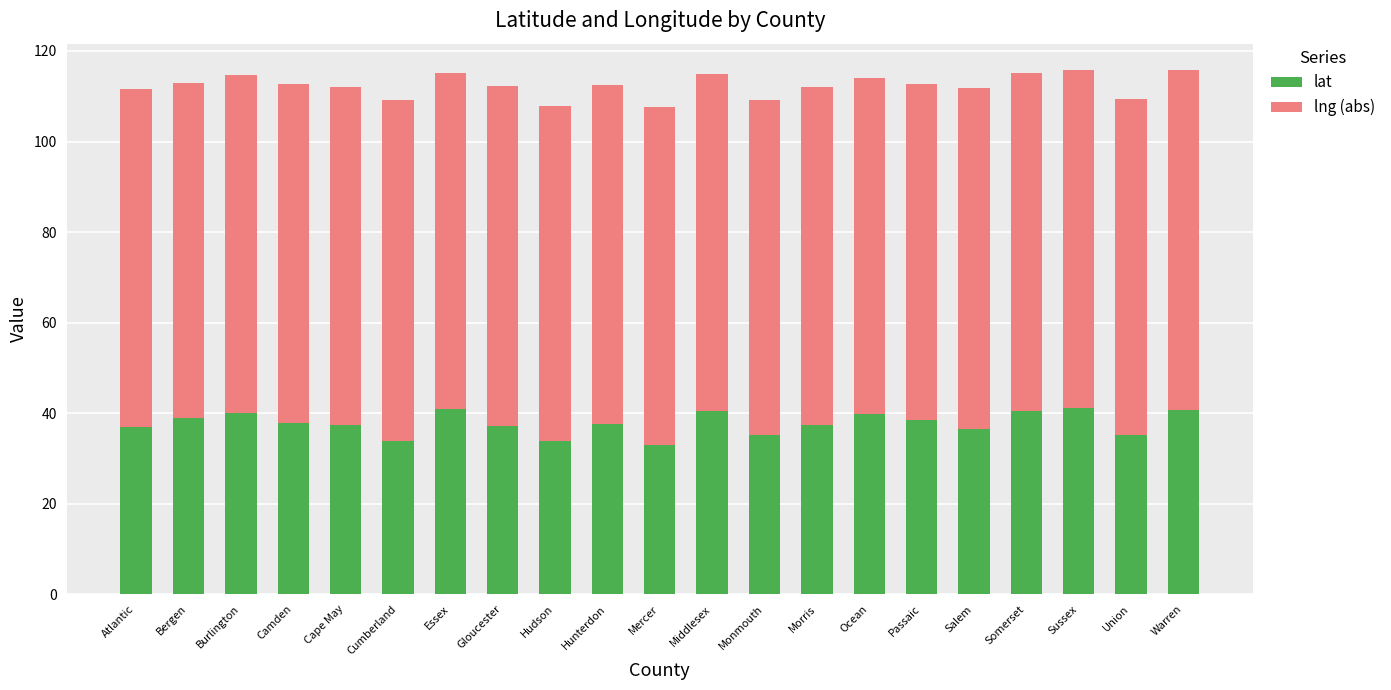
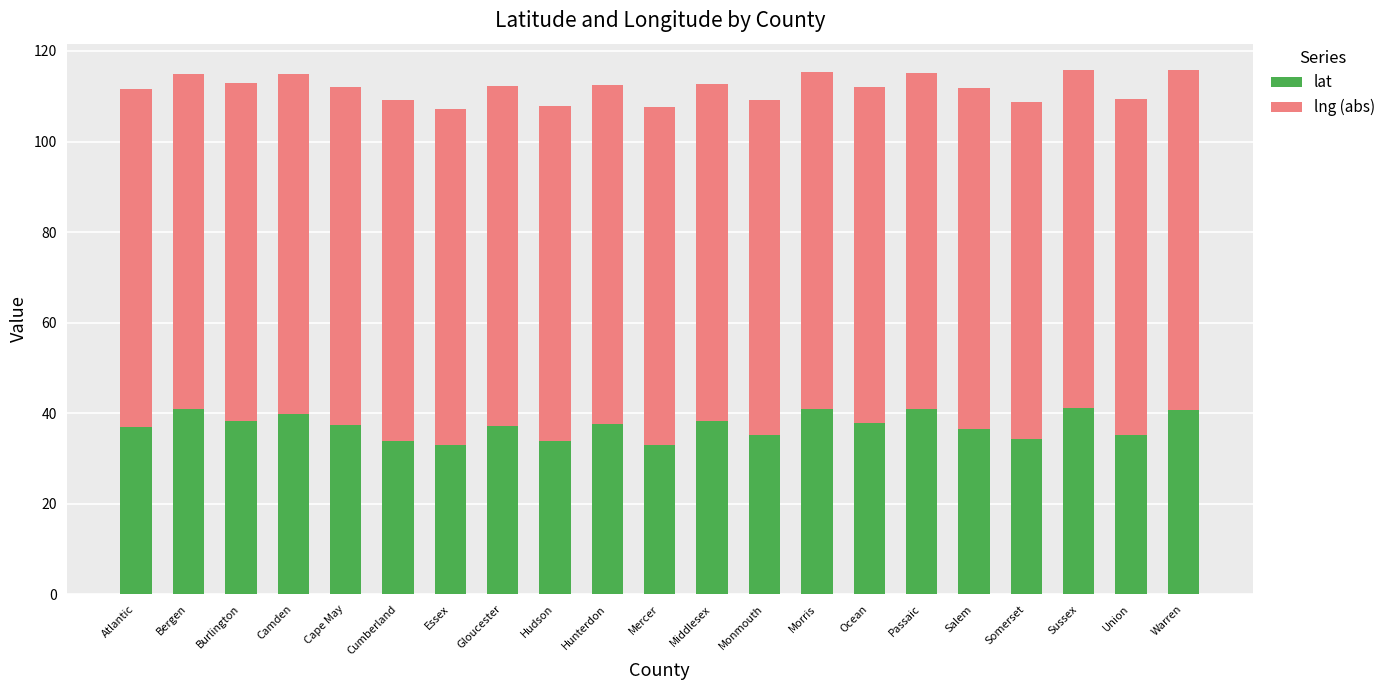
lat, Bergen: 39 -> 41
lat, Burlington: 40 -> 38
lat, Camden: 38 -> 40
lat, Essex: 41 -> 33
lat, Middlesex: 40 -> 38
lat, Morris: 37 -> 41
lat, Ocean: 40 -> 38
lat, Passaic: 38 -> 41
lat, Somerset: 41 -> 34
